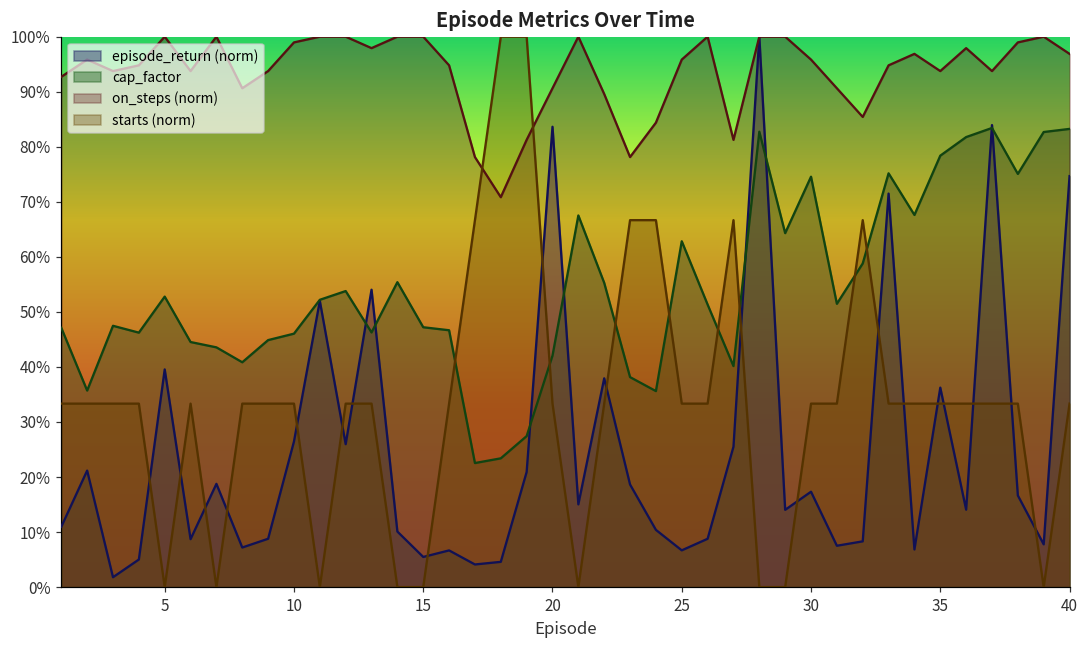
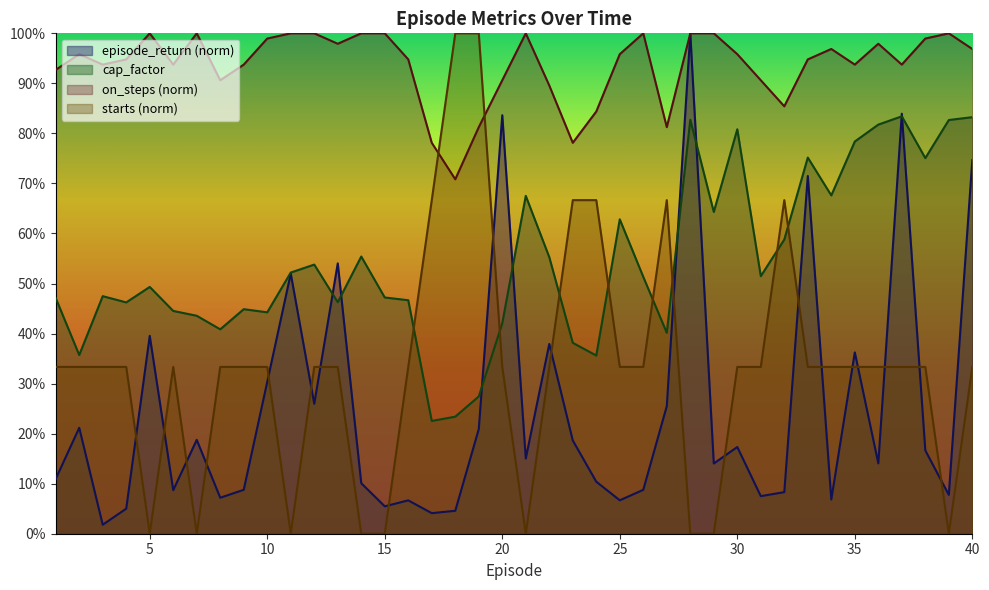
cap_factor, 5: 53% -> 49%
episode_return (norm), 10: 26% -> 30%
cap_factor, 10: 46% -> 44%
cap_factor, 30: 75% -> 81%
